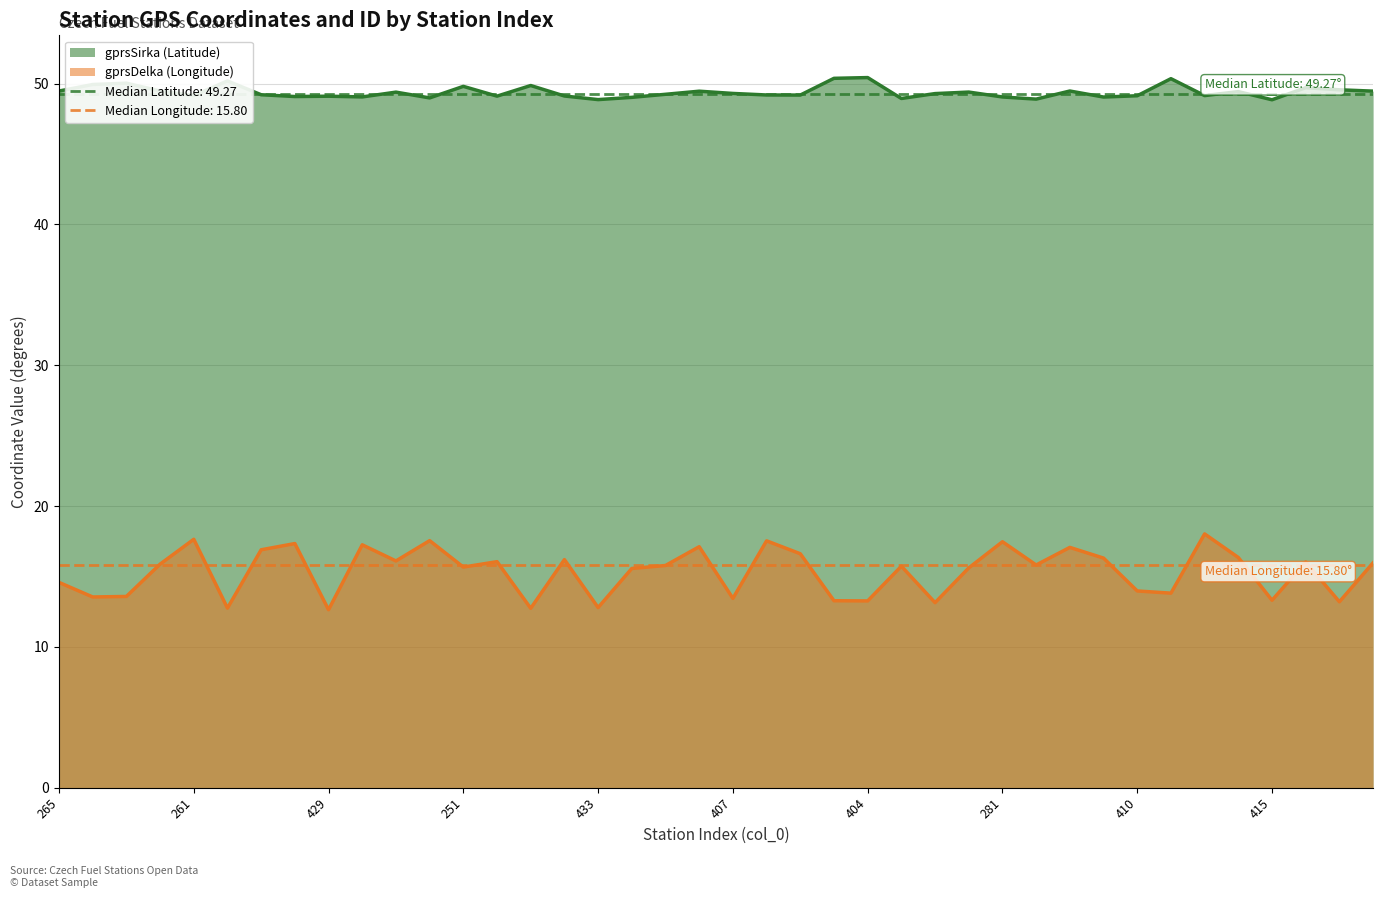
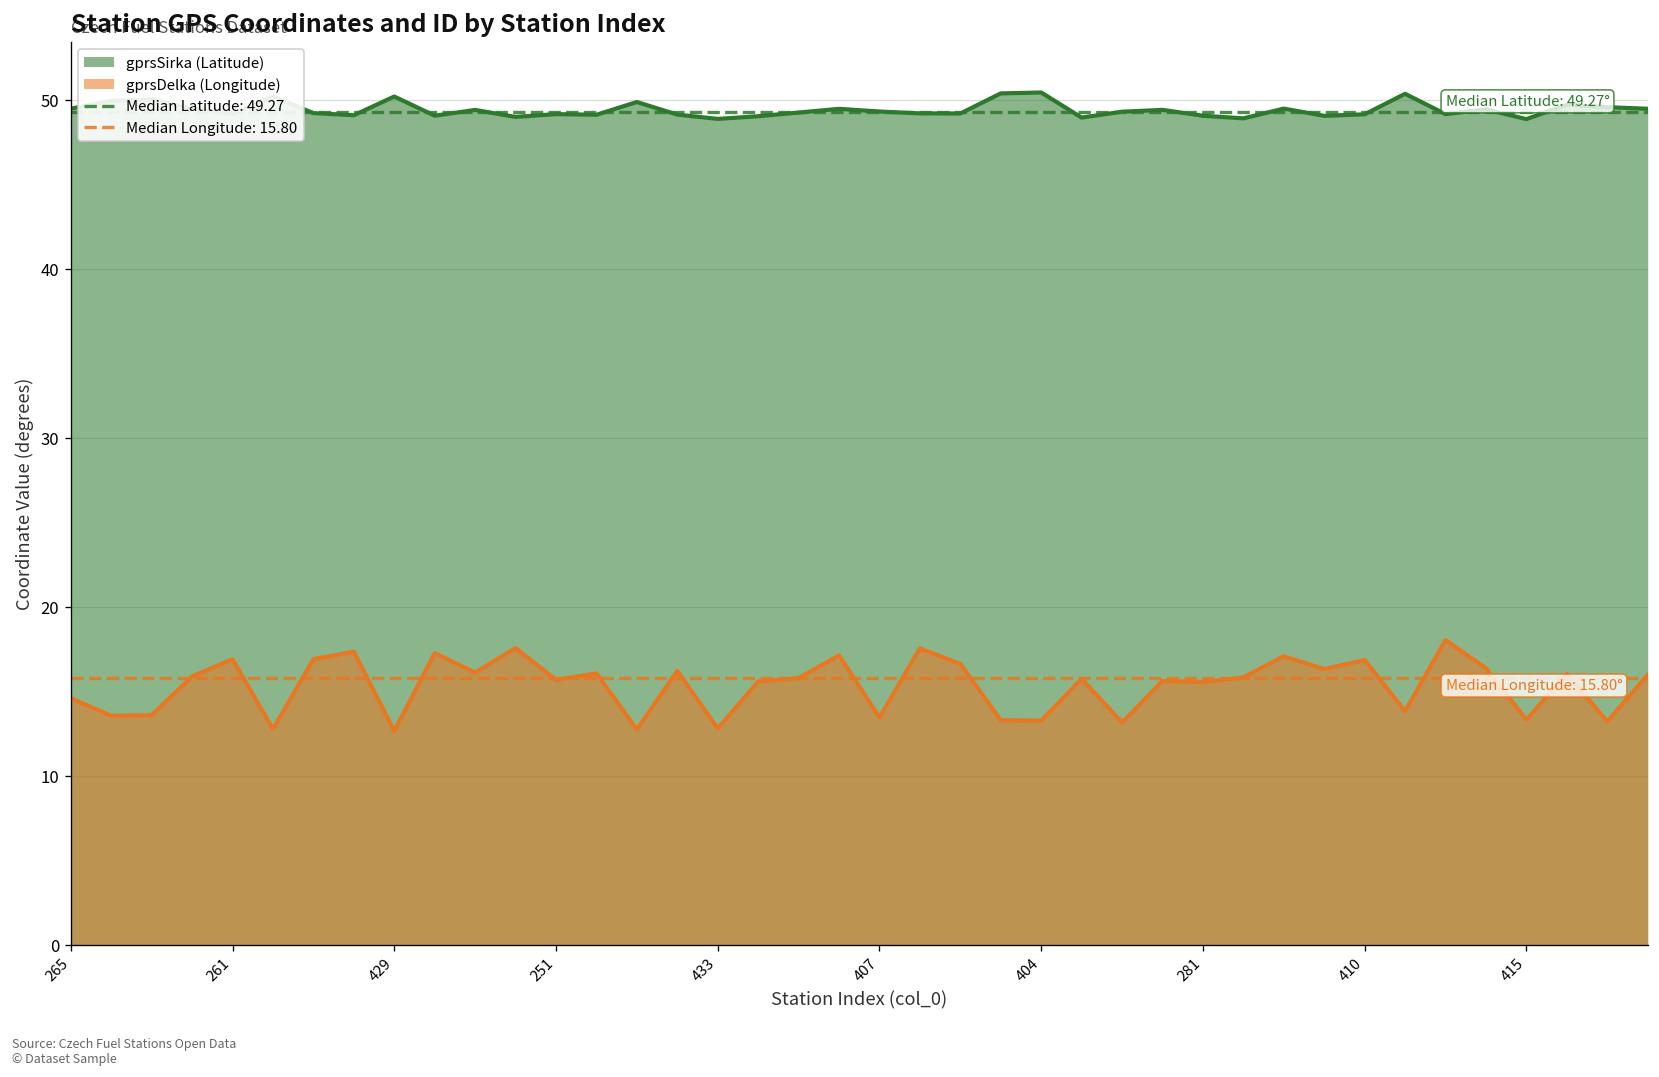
gprsDelka (Longitude), 261: 17.6 -> 16.9
gprsSirka (Latitude), 429: 49.1 -> 50.2
gprsSirka (Latitude), 251: 49.8 -> 49.1
gprsDelka (Longitude), 281: 17.5 -> 15.5
gprsDelka (Longitude), 410: 14.0 -> 16.8
